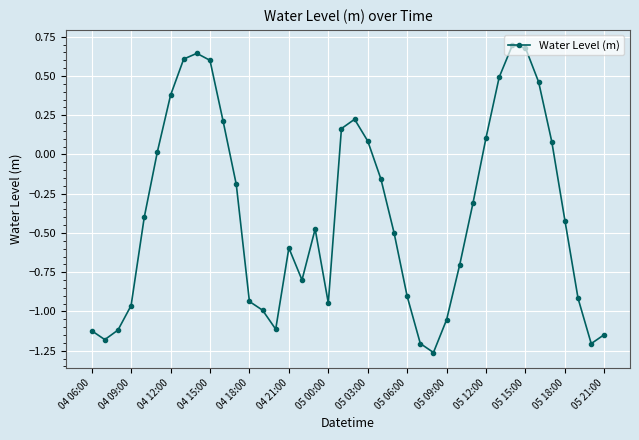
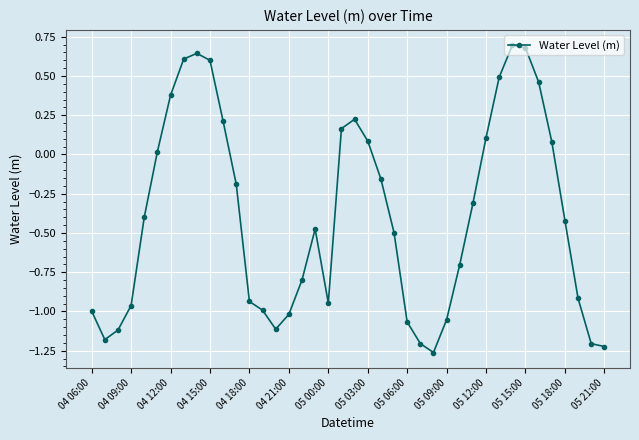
04 06:00: -1.12 -> -1.00
04 21:00: -0.60 -> -1.02
05 06:00: -0.90 -> -1.07
05 21:00: -1.15 -> -1.22
